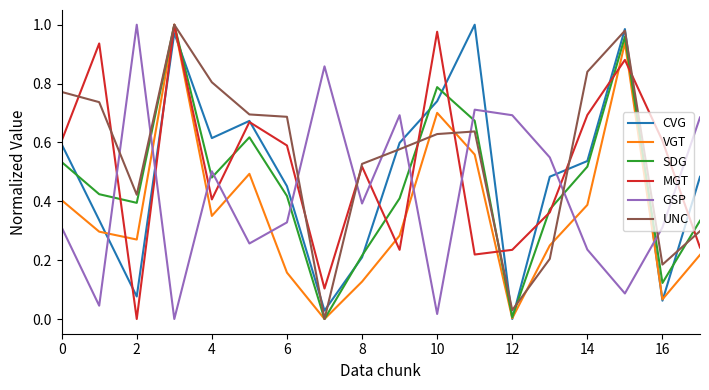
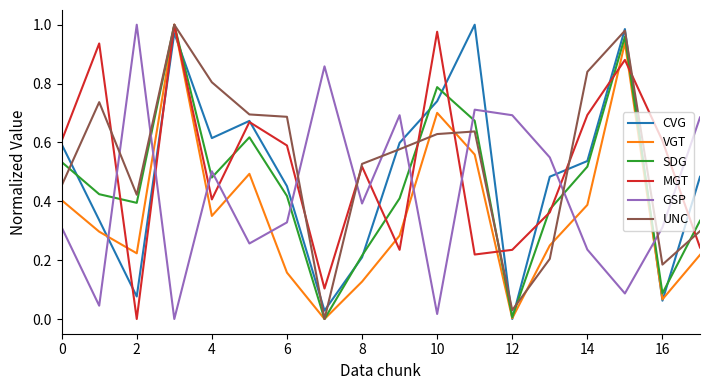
UNC, 0: 0.77 -> 0.45
VGT, 2: 0.27 -> 0.22
SDG, 16: 0.12 -> 0.09
